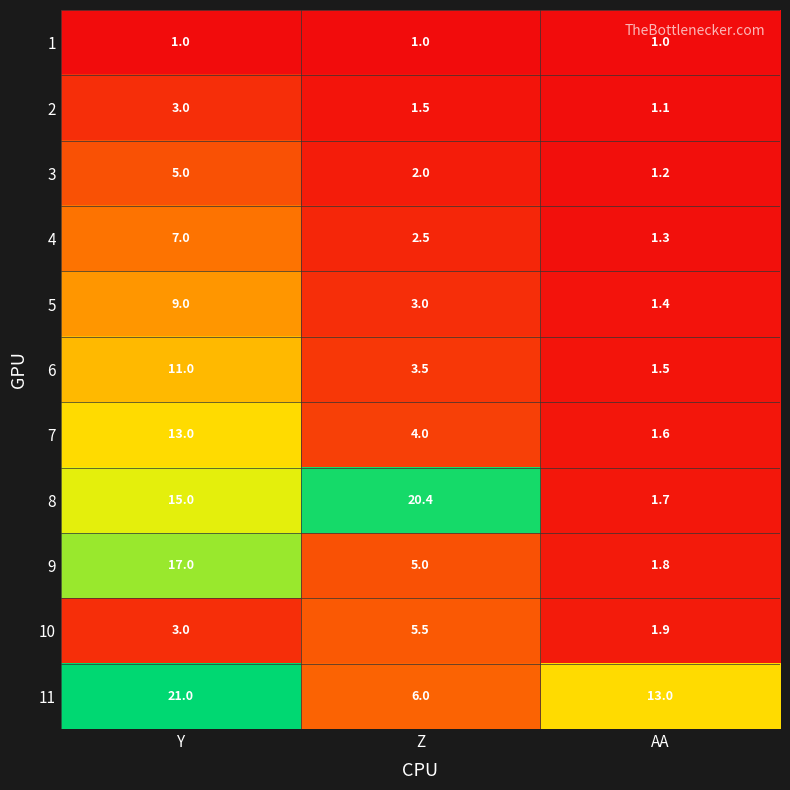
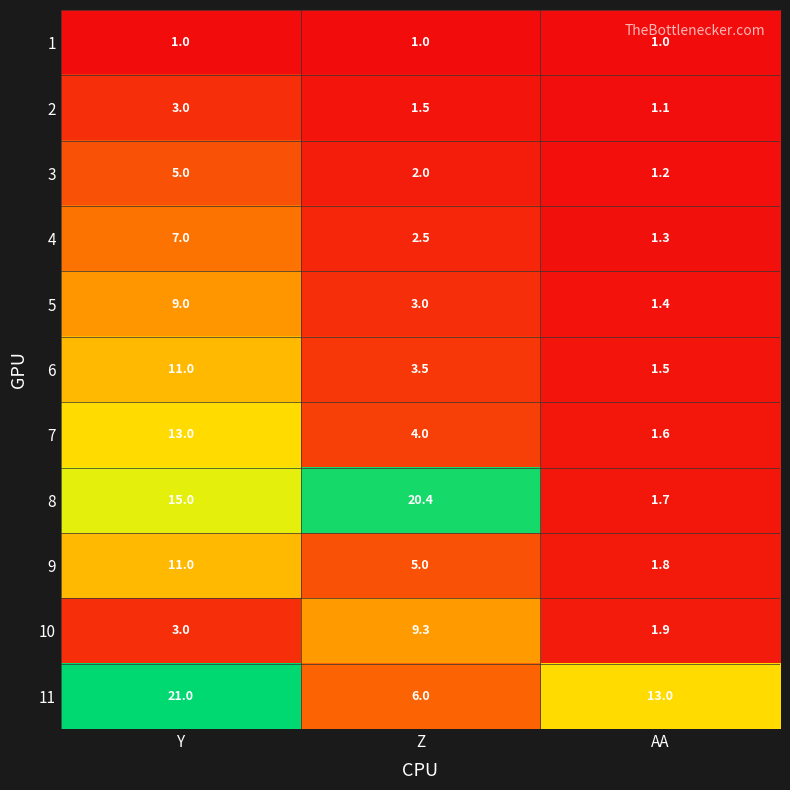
9, Y: 17.0 -> 11.0
10, Z: 5.5 -> 9.3
